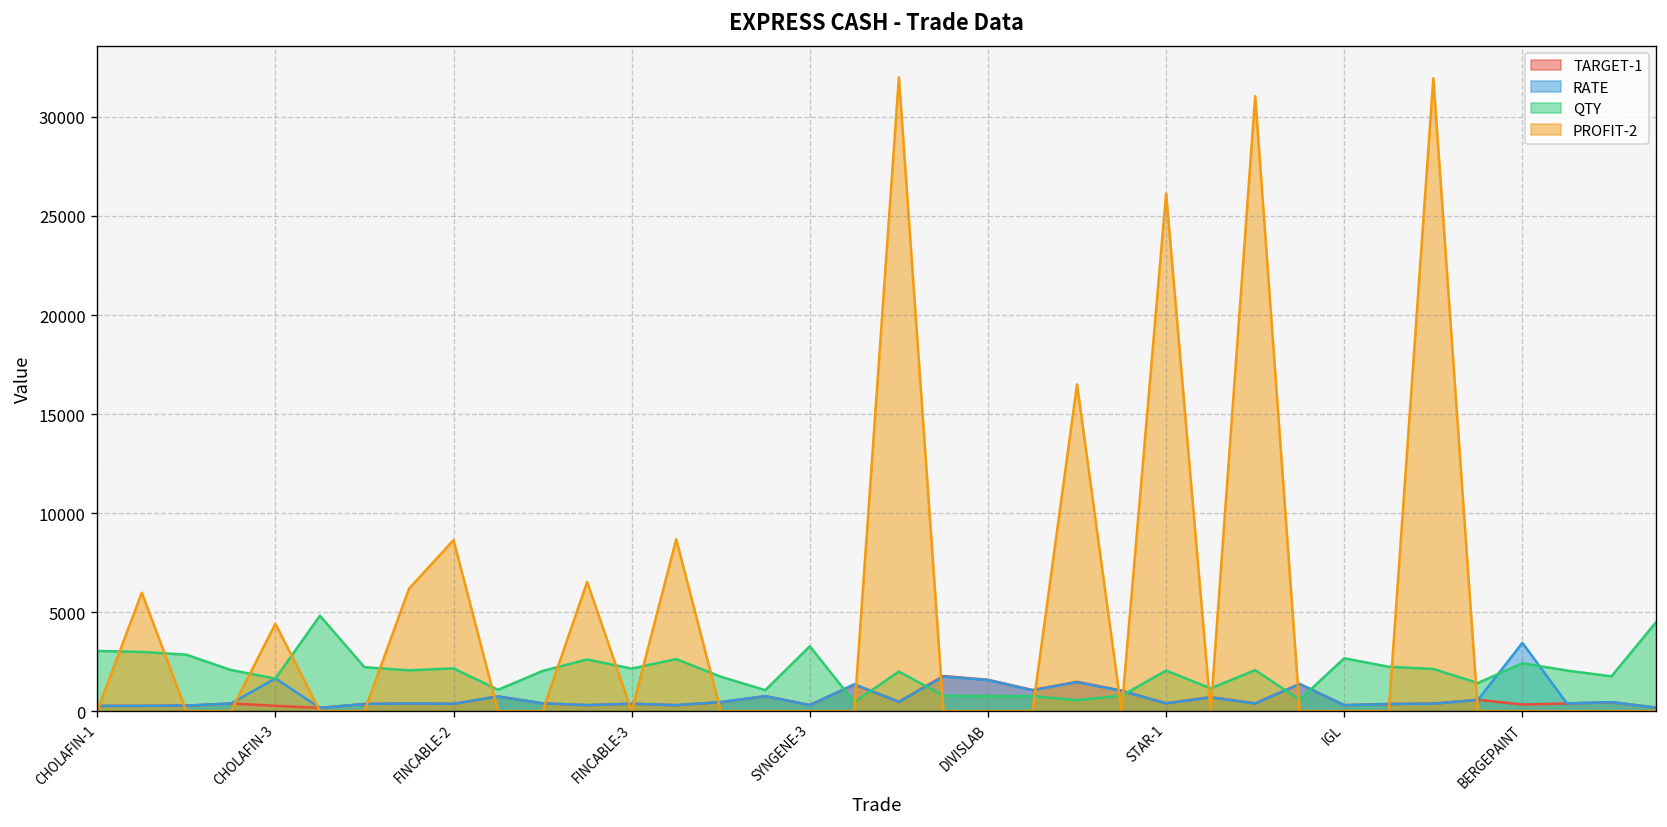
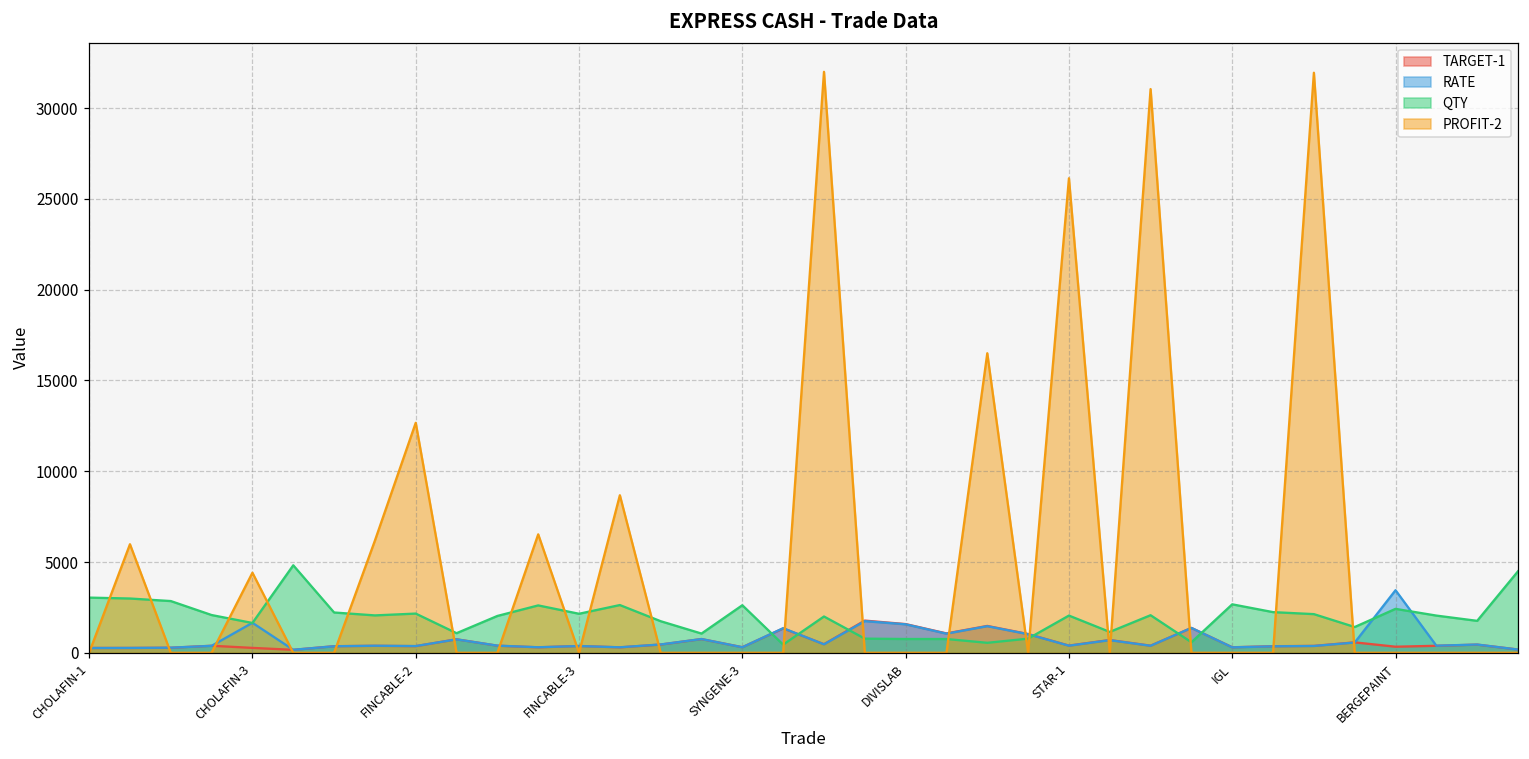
PROFIT-2, FINCABLE-2: 8600 -> 12700
QTY, SYNGENE-3: 3300 -> 2600
